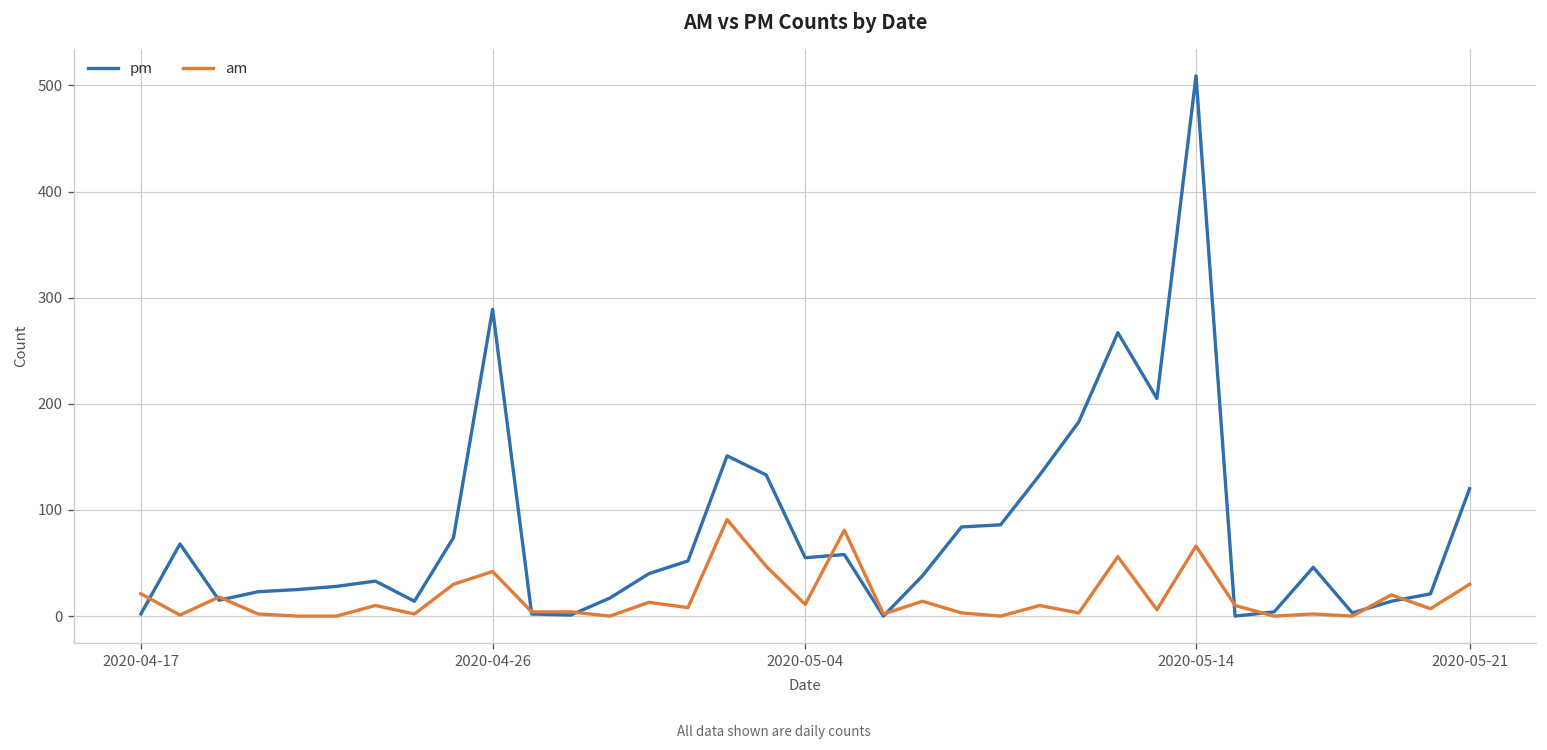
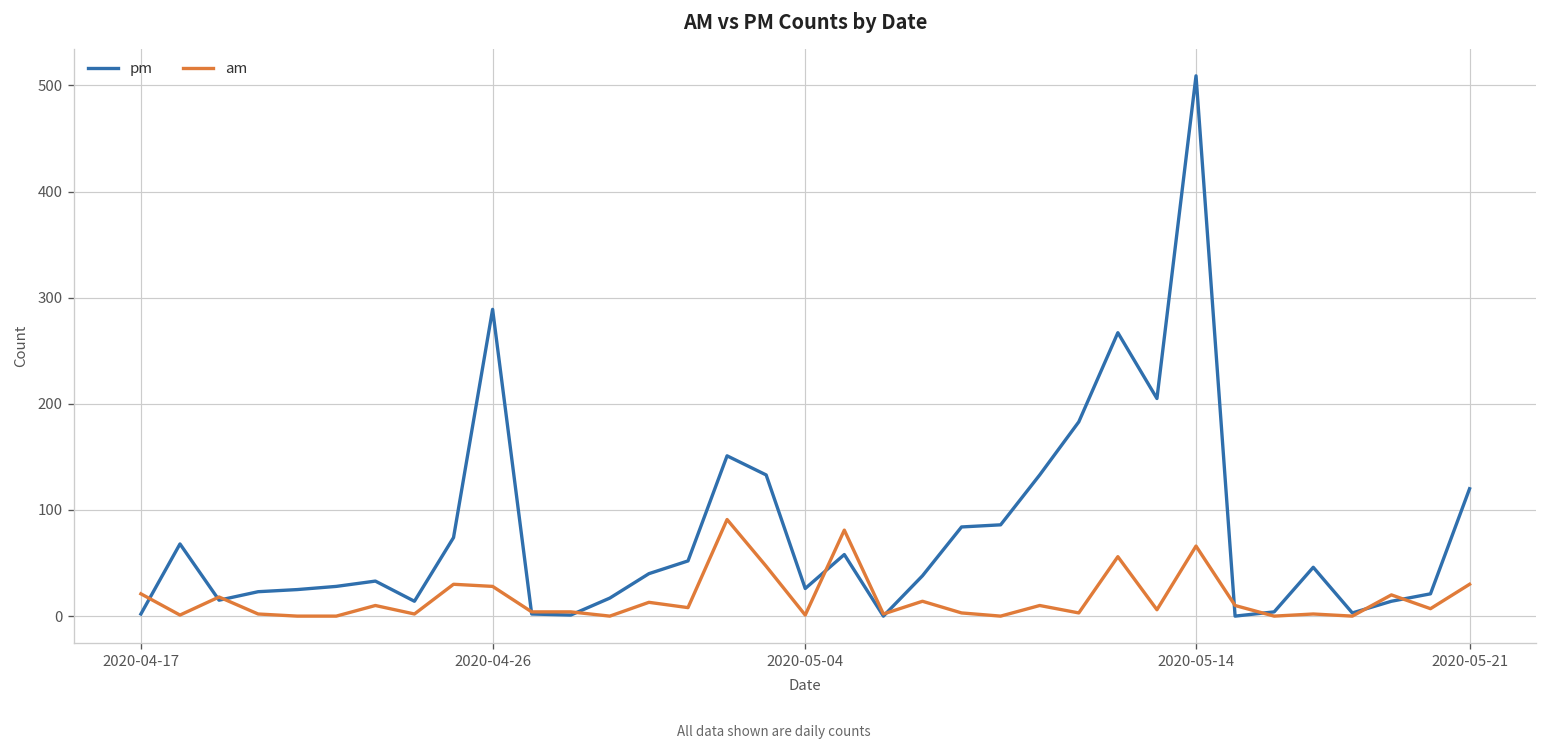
am, 2020-04-26: 40 -> 30
pm, 2020-05-04: 60 -> 30
am, 2020-05-04: 10 -> 0
